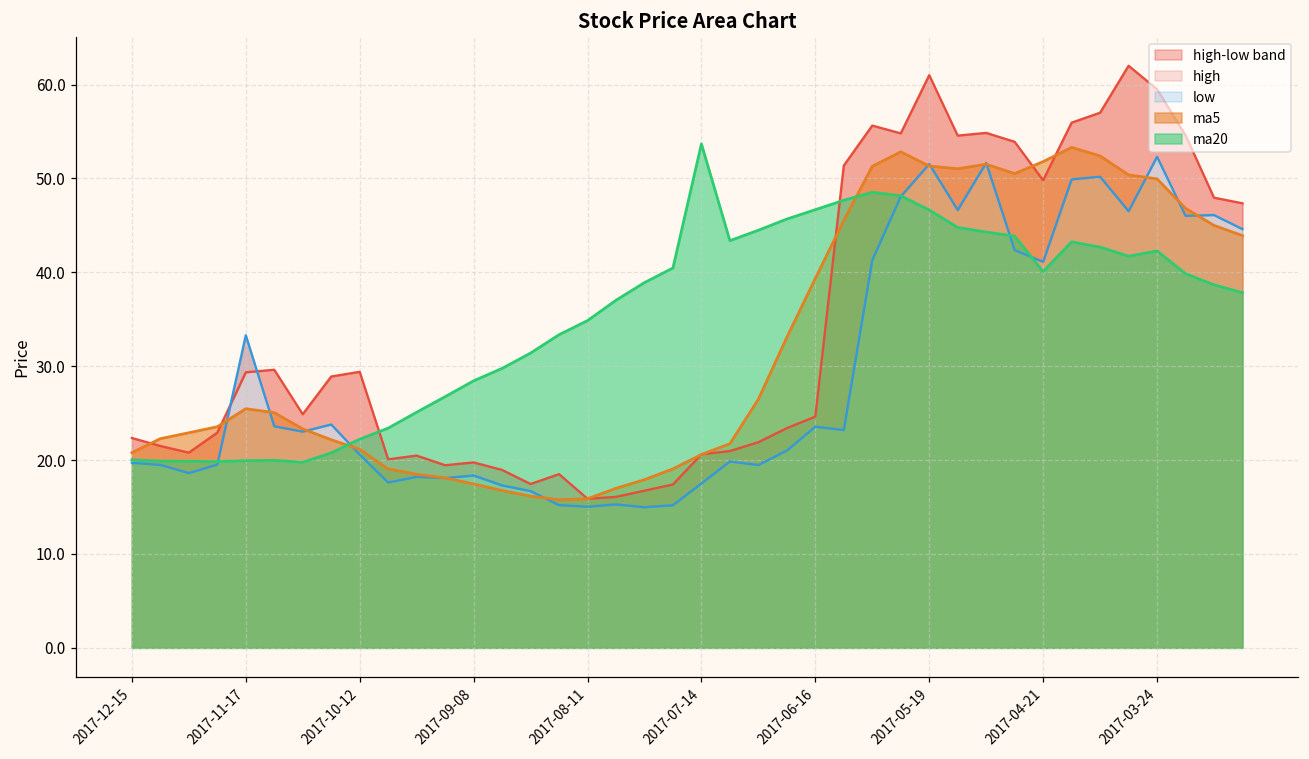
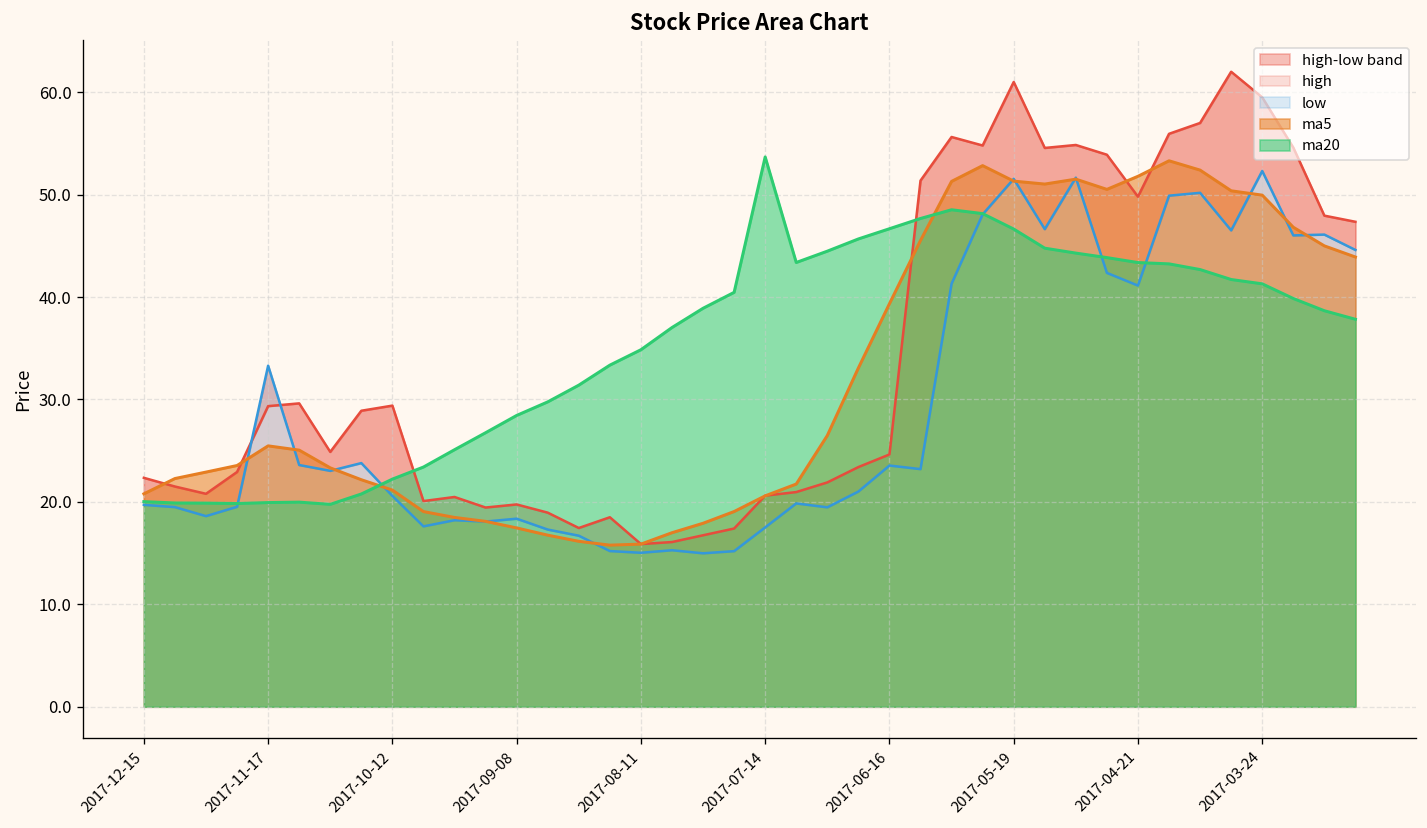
ma20, 2017-04-21: 40 -> 43
ma20, 2017-03-24: 42 -> 41
